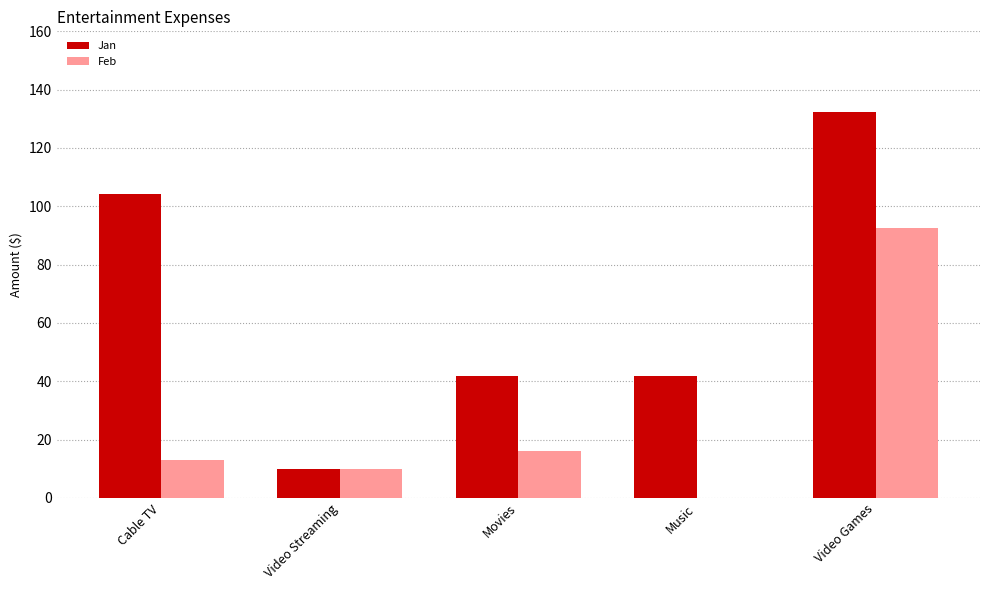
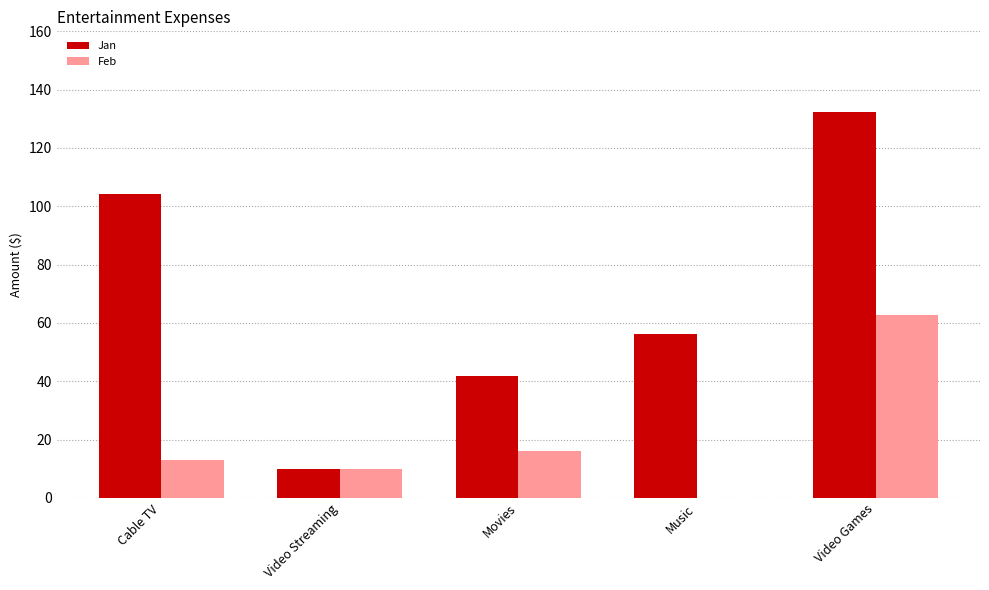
Jan, Music: 42 -> 56
Feb, Video Games: 93 -> 63
